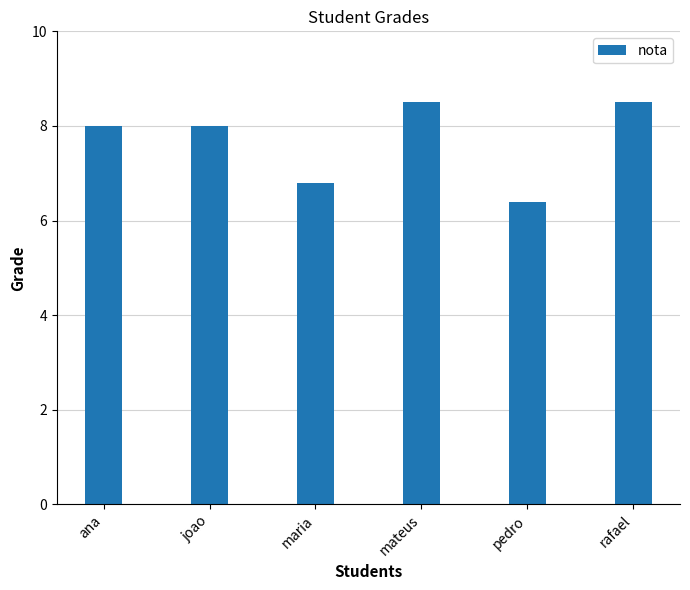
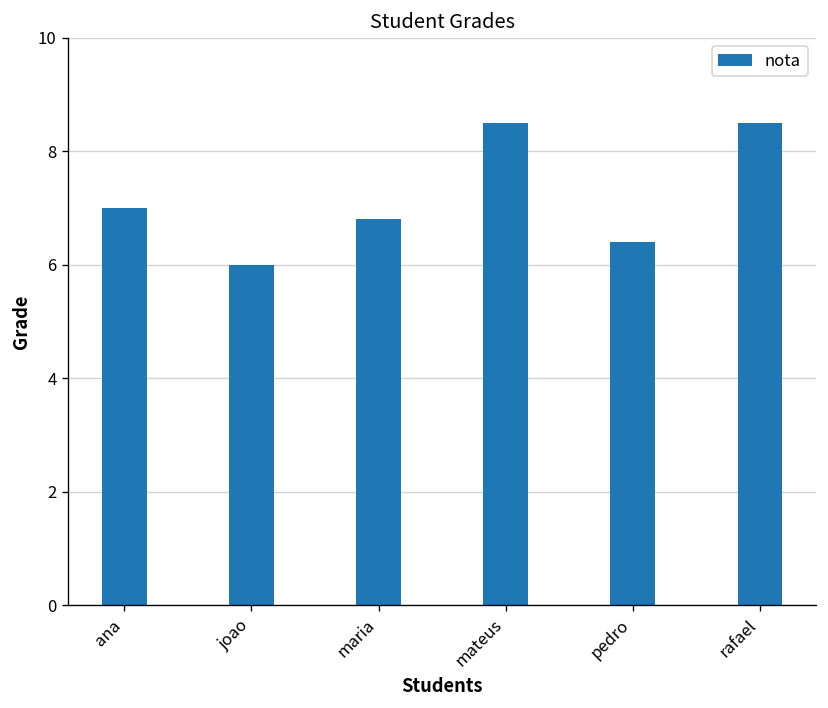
ana: 8 -> 7
joao: 8 -> 6
